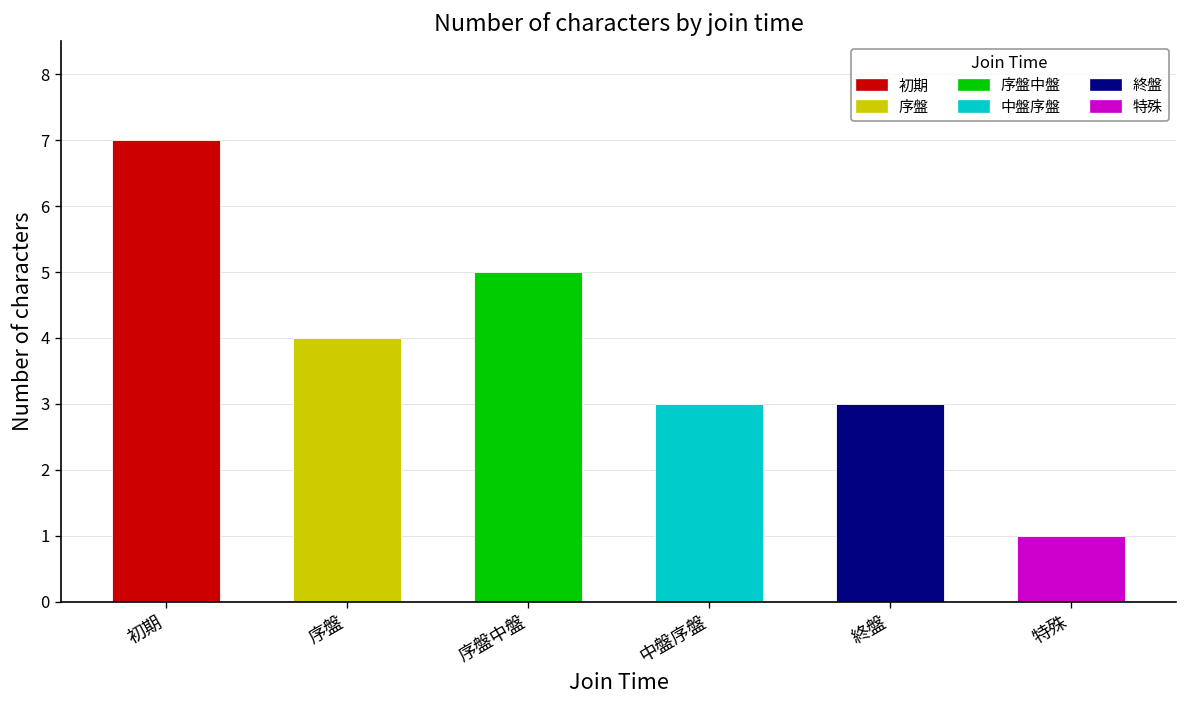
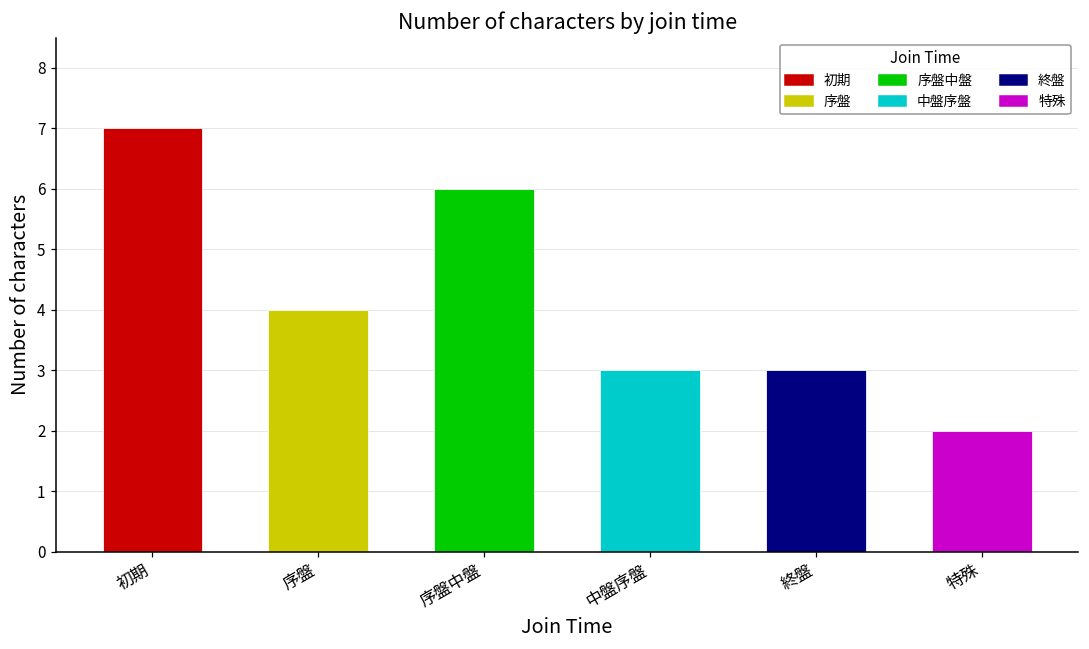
序盤中盤: 5 -> 6
特殊: 1 -> 2
